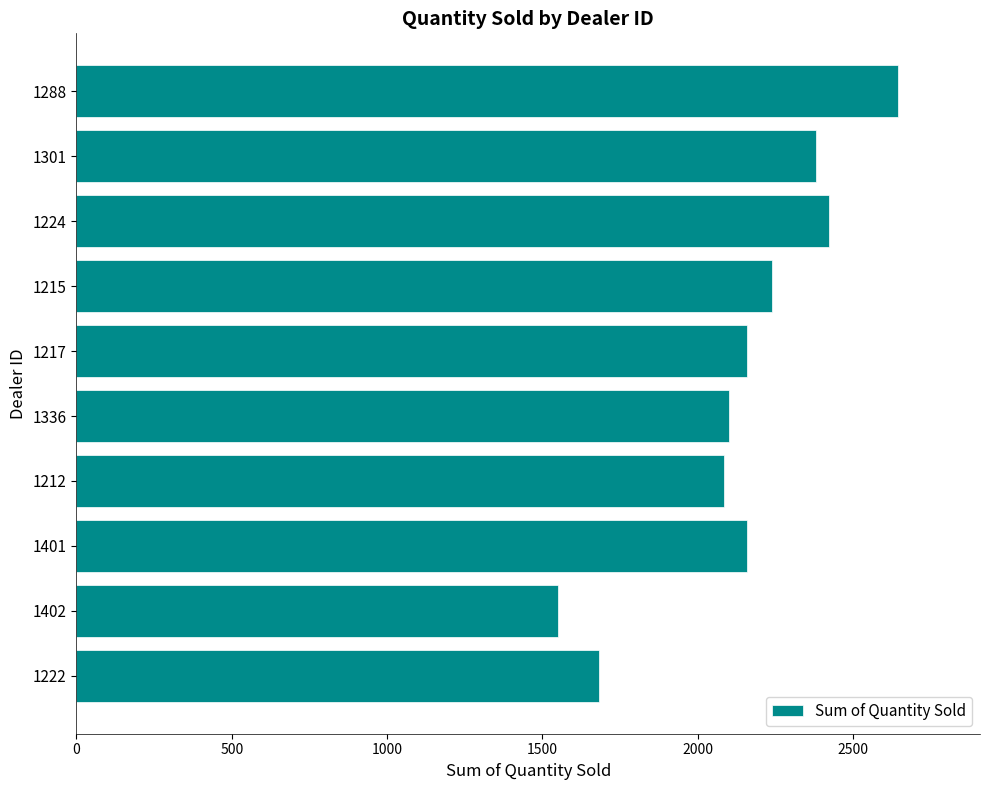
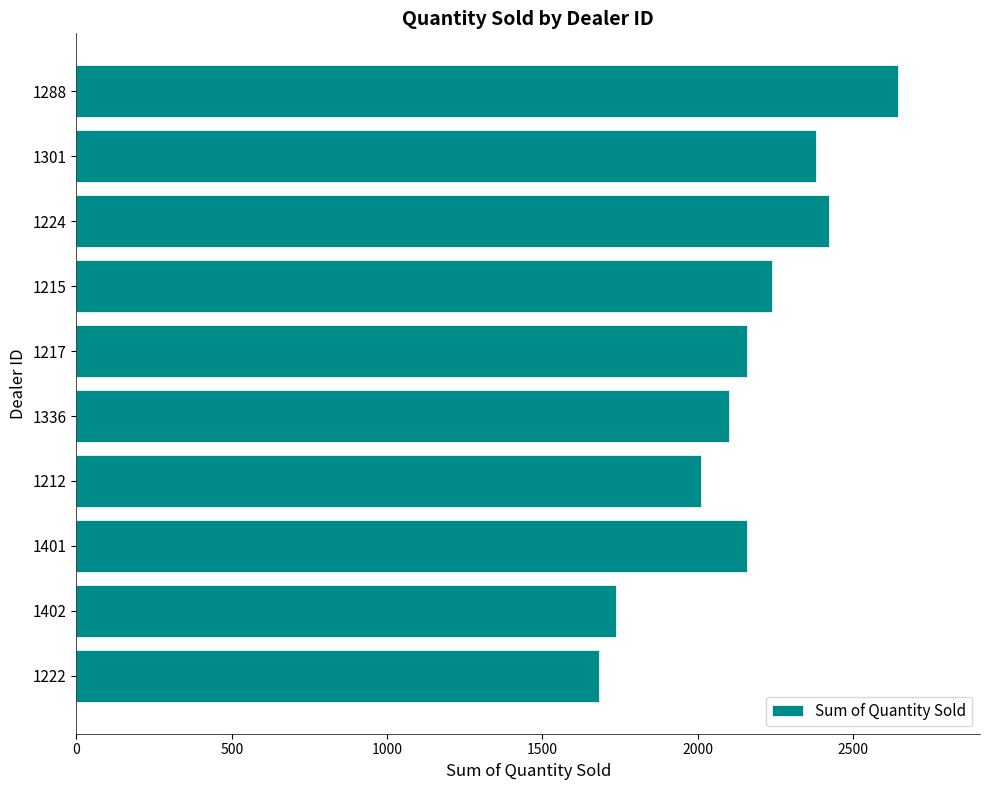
1212: 2080 -> 2010
1402: 1550 -> 1740
